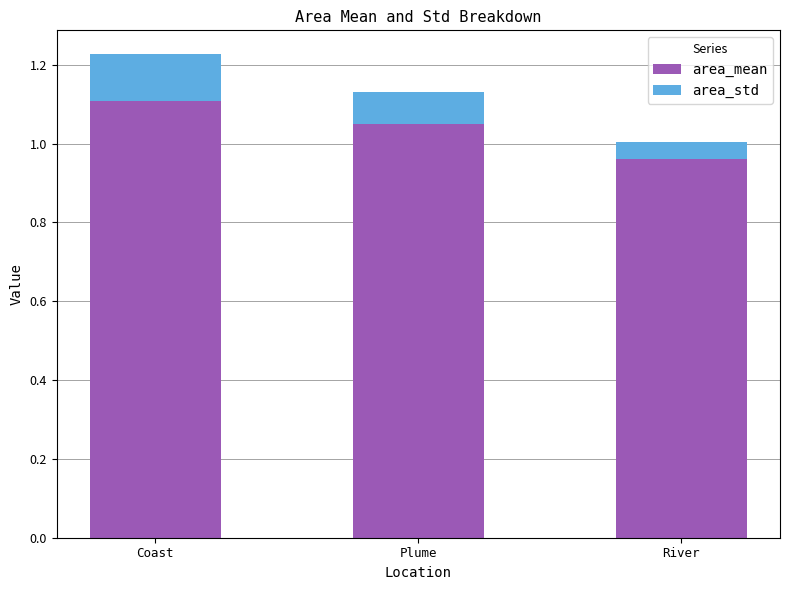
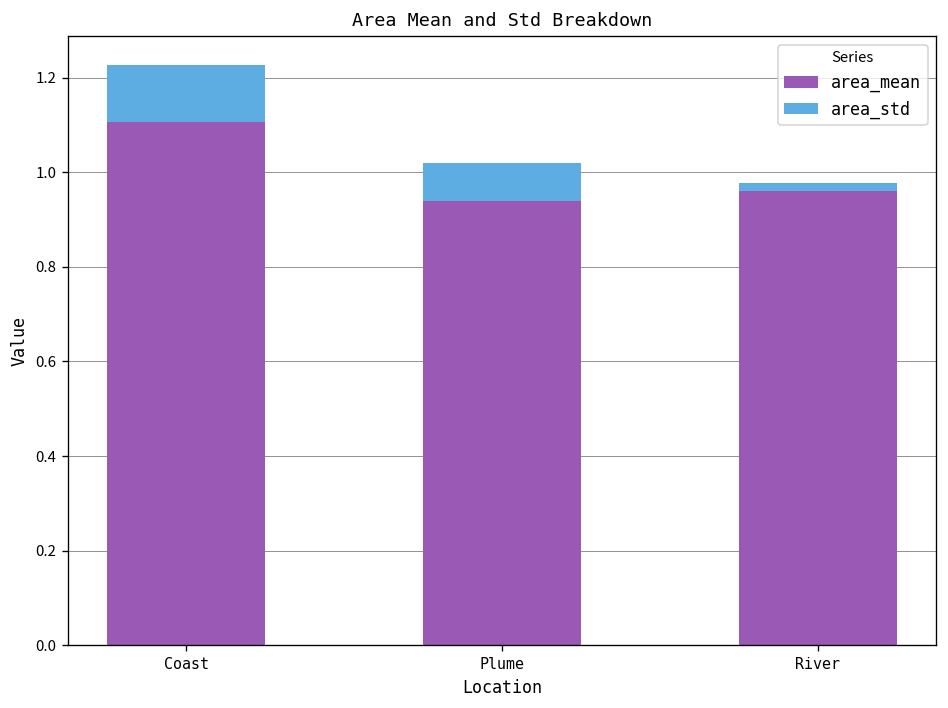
area_mean, Plume: 1.05 -> 0.94
area_std, River: 0.04 -> 0.02
